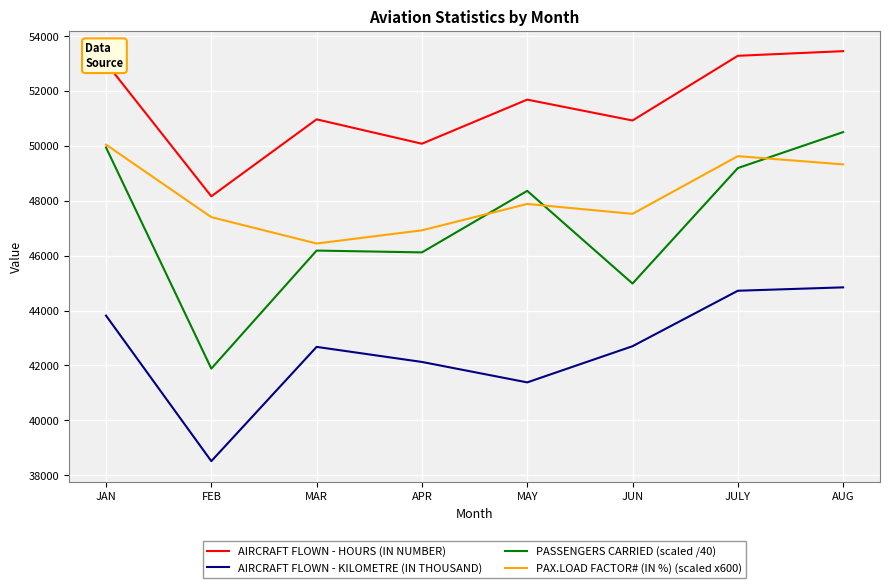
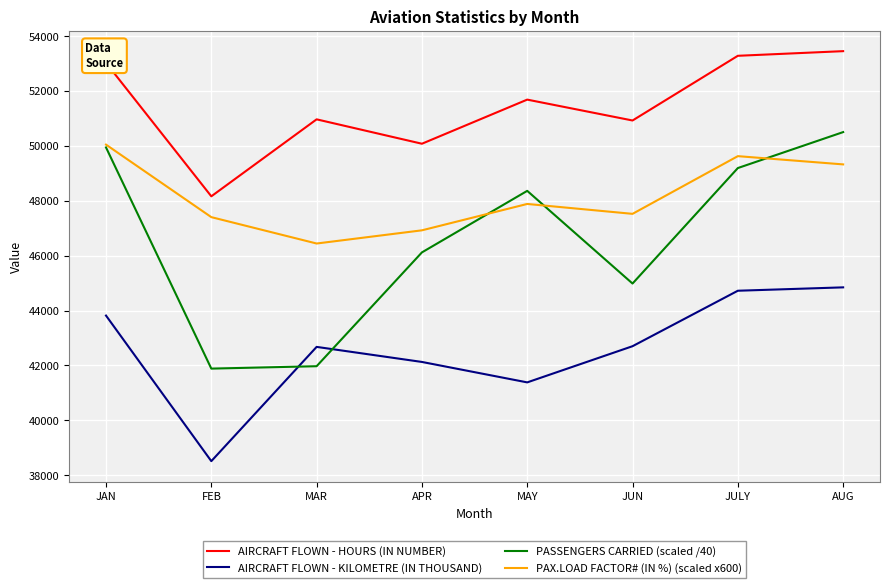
PASSENGERS CARRIED (scaled /40), MAR: 46200 -> 42000
